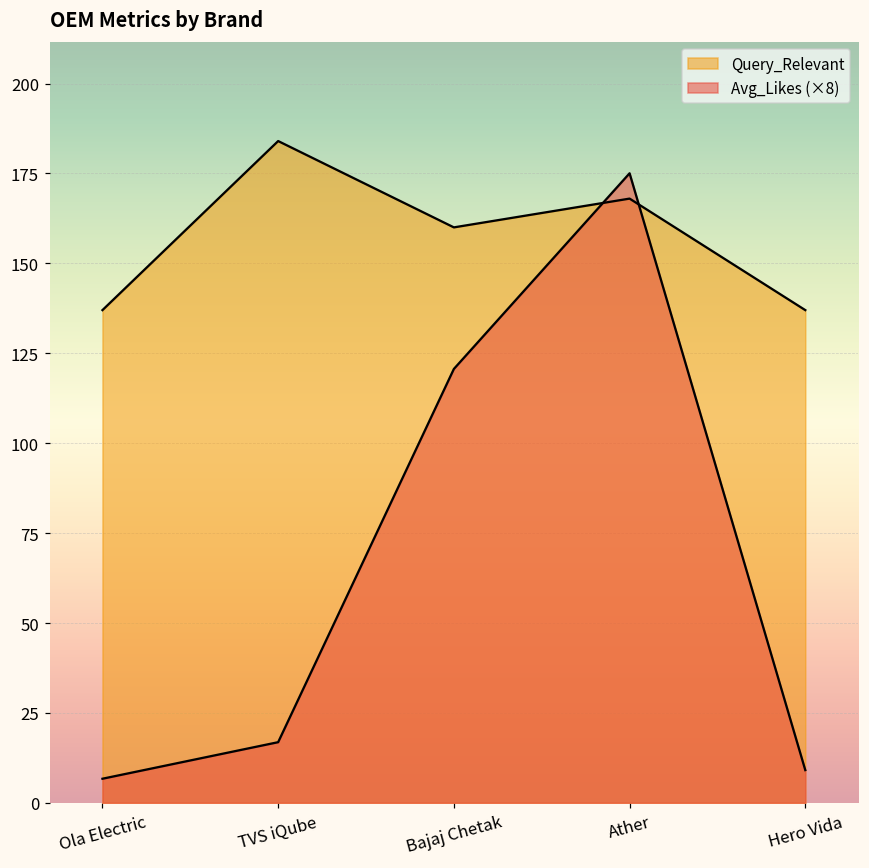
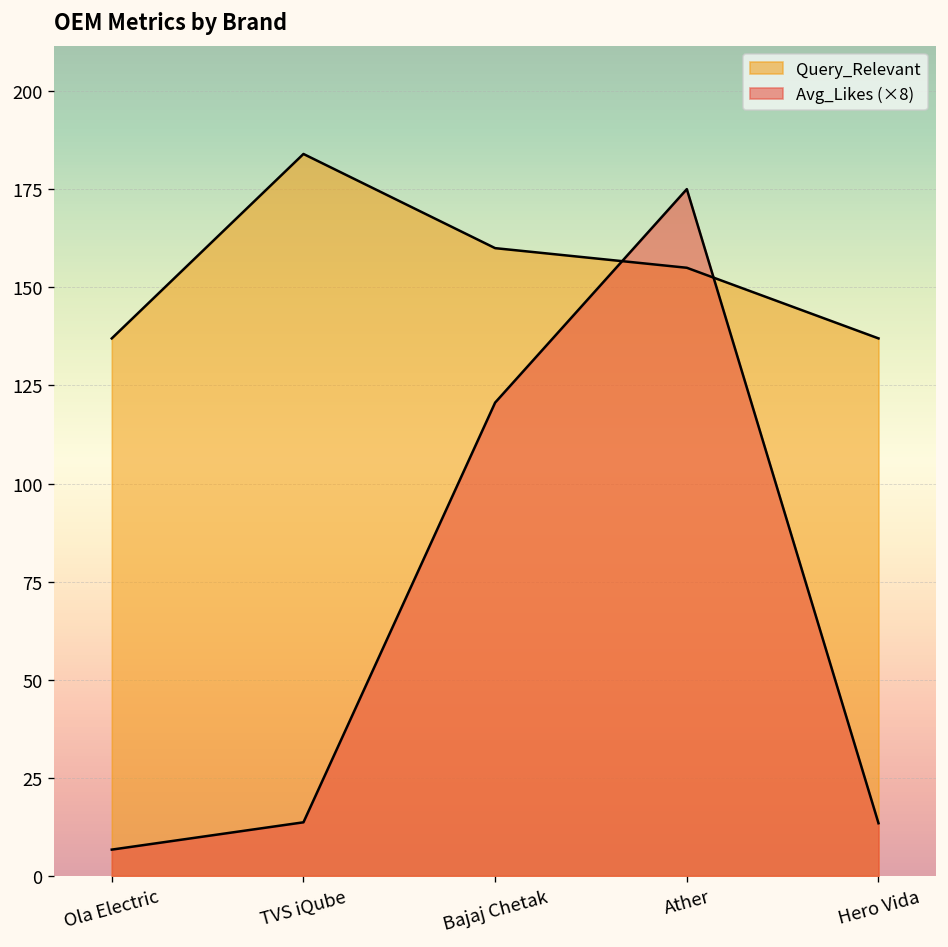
Avg_Likes (×8), TVS iQube: 17 -> 14
Query_Relevant, Ather: 168 -> 155
Avg_Likes (×8), Hero Vida: 9 -> 13
